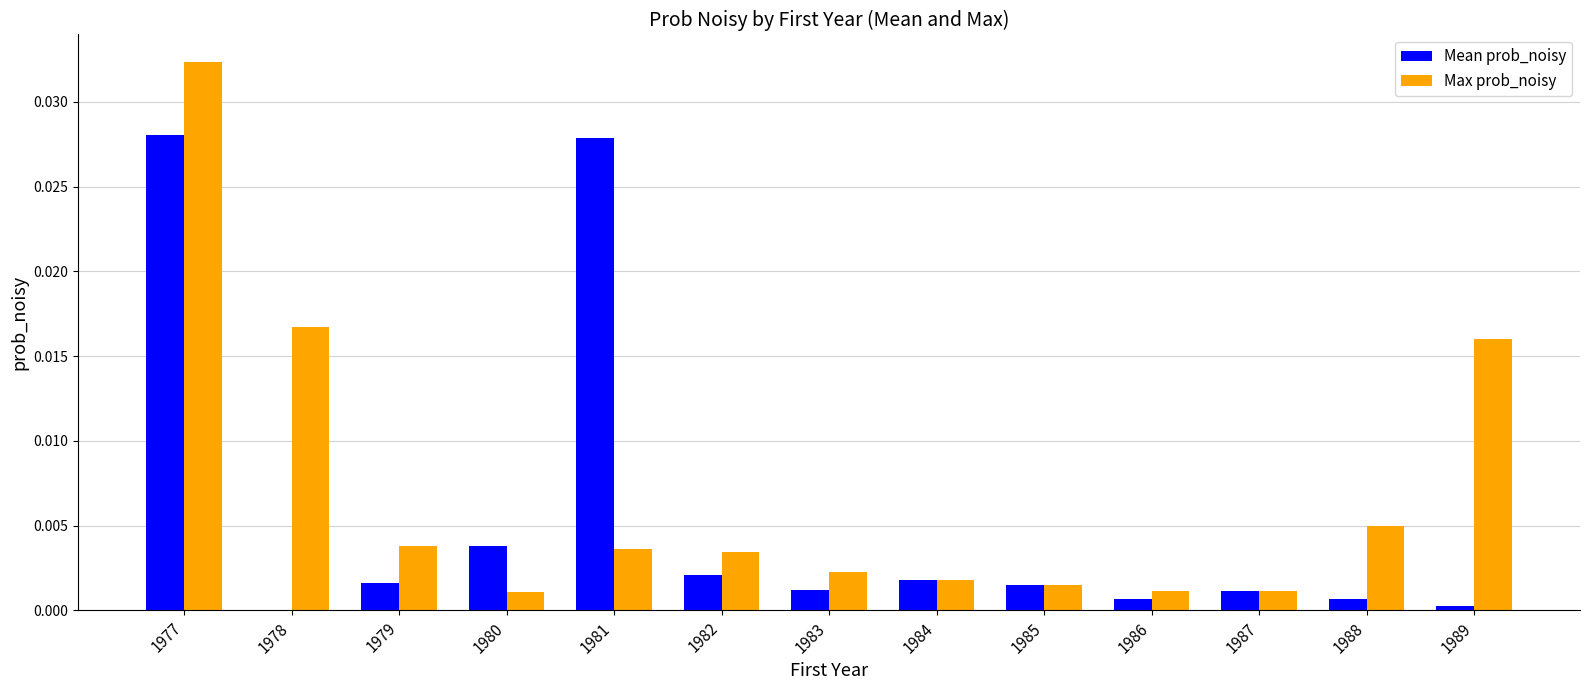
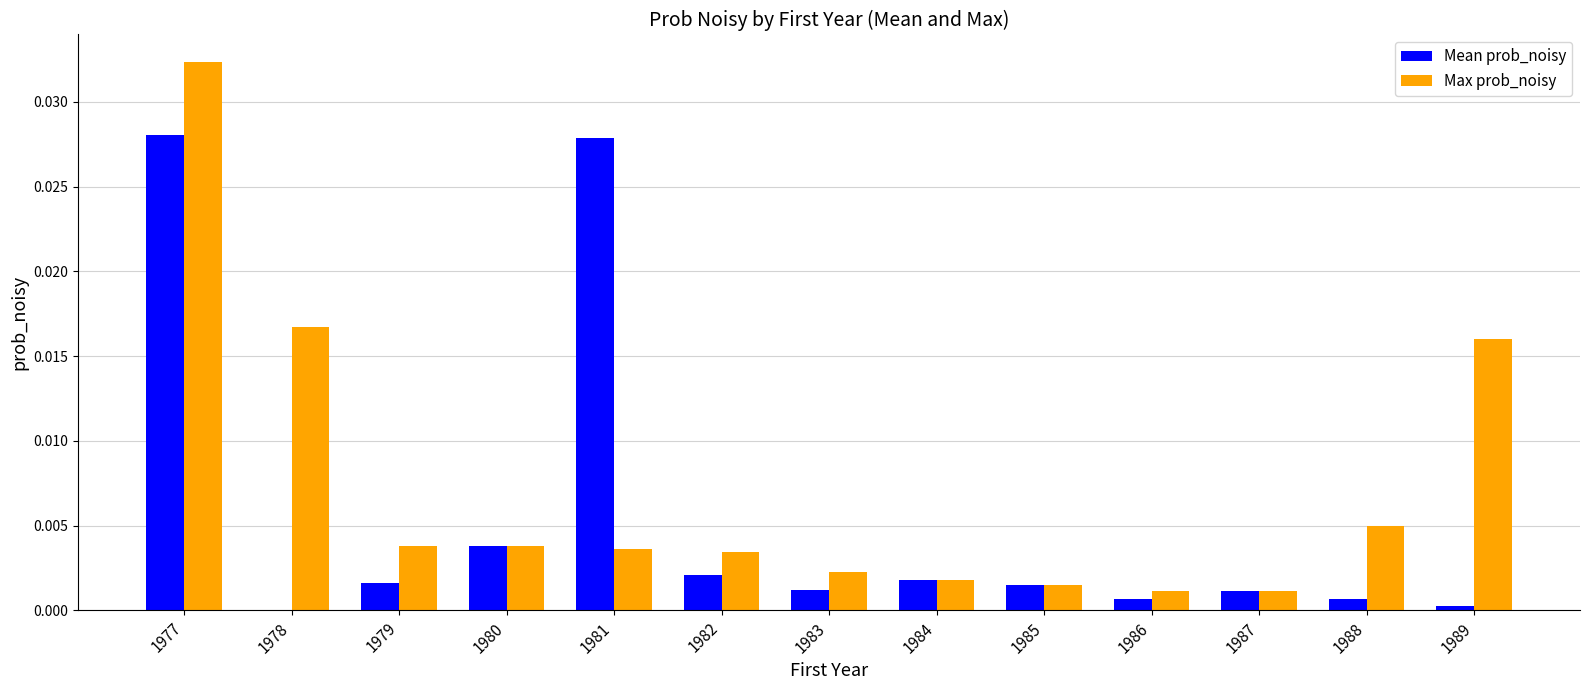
Max prob_noisy, 1980: 0.0011 -> 0.0038
